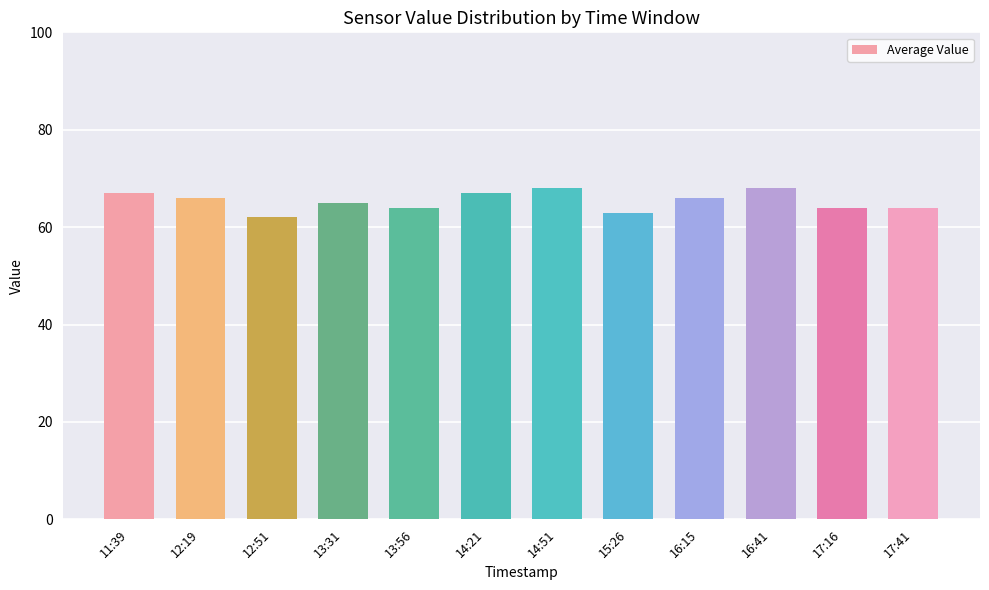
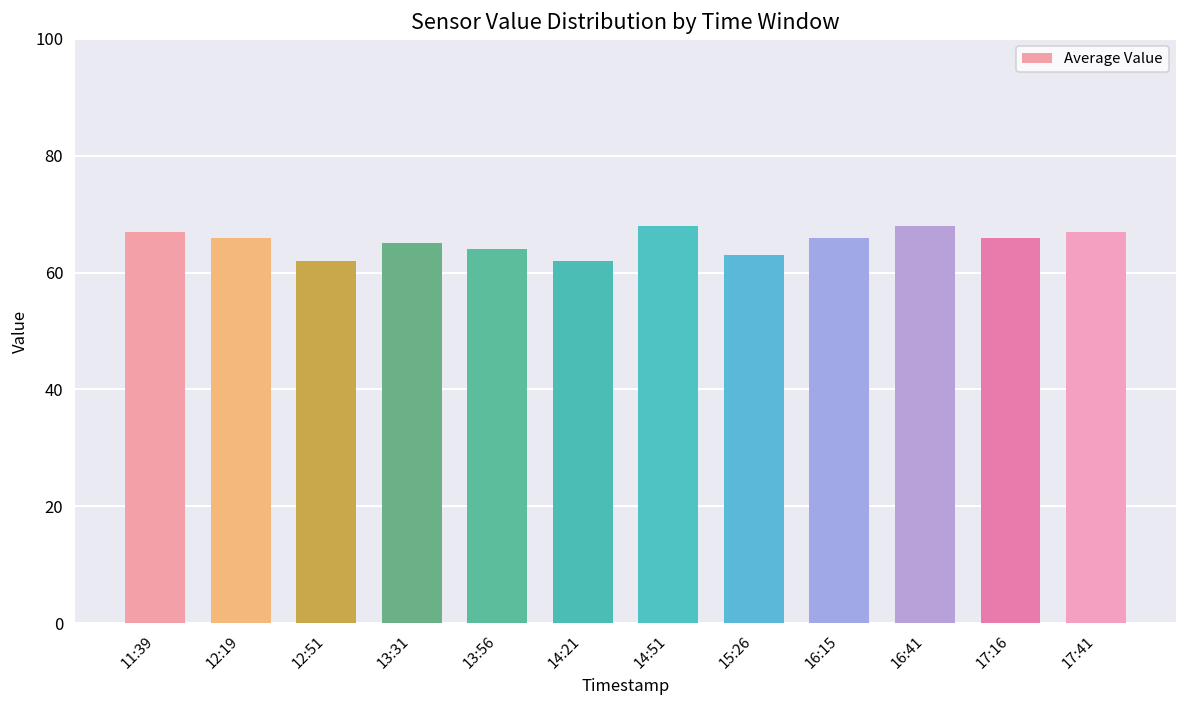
14:21: 67 -> 62
17:16: 64 -> 66
17:41: 64 -> 67
